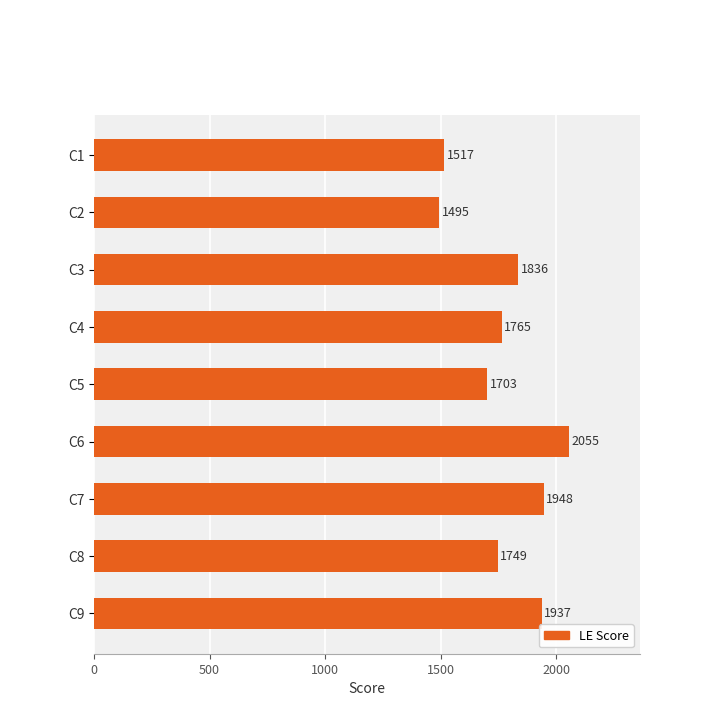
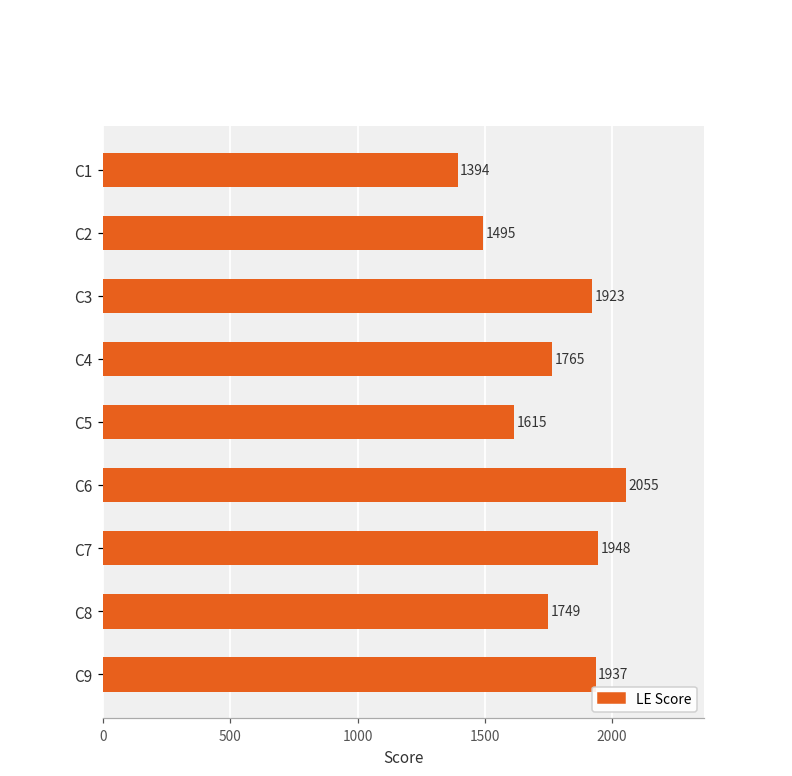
C1: 1517 -> 1394
C3: 1836 -> 1923
C5: 1703 -> 1615
